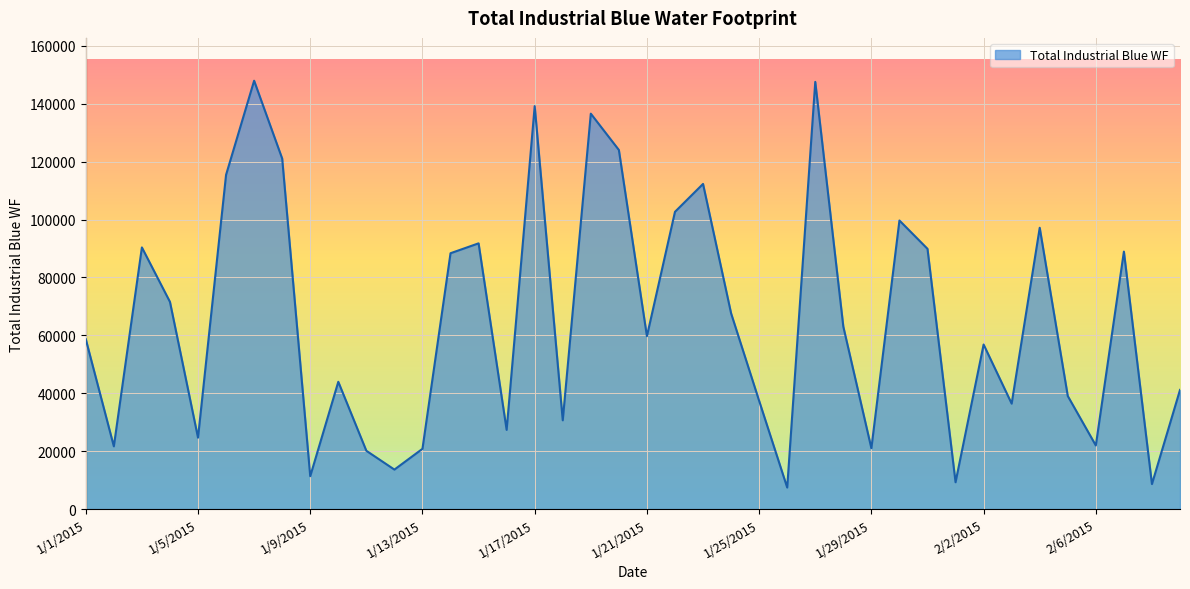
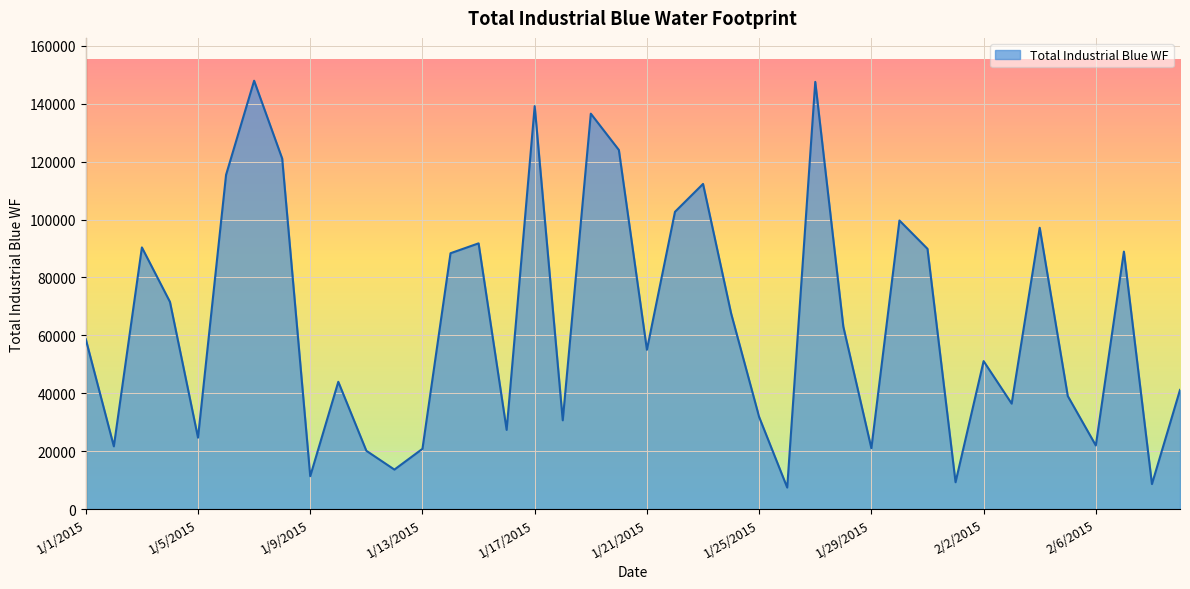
1/21/2015: 60000 -> 55000
1/25/2015: 37000 -> 32000
2/2/2015: 57000 -> 51000
